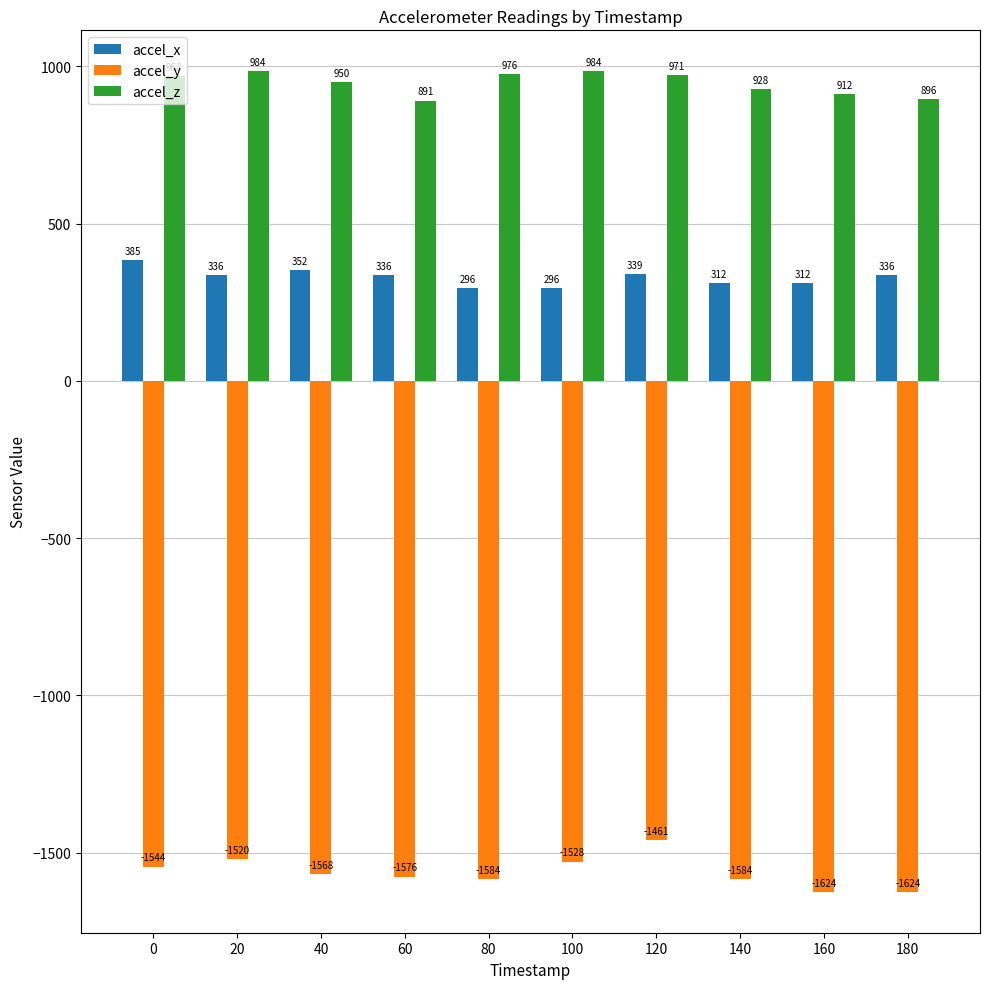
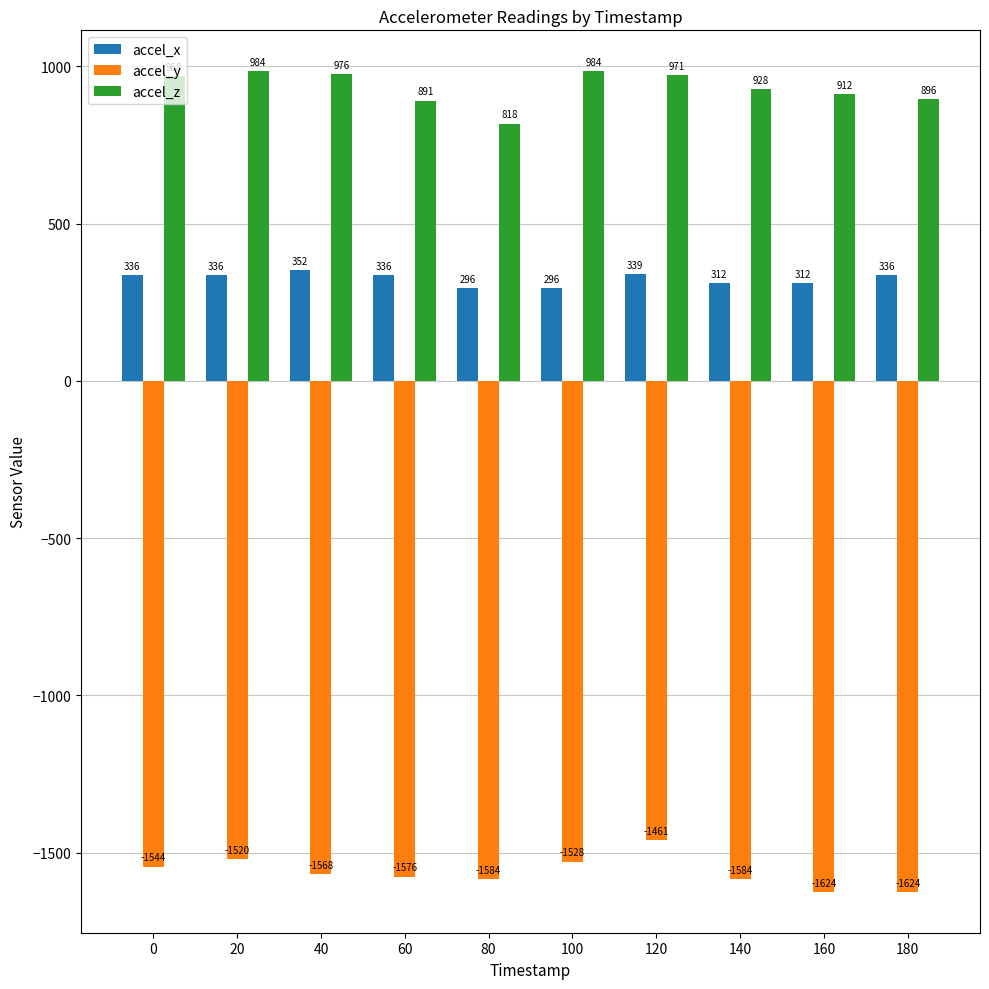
accel_x, 0: 385 -> 336
accel_z, 40: 950 -> 976
accel_z, 80: 976 -> 818
